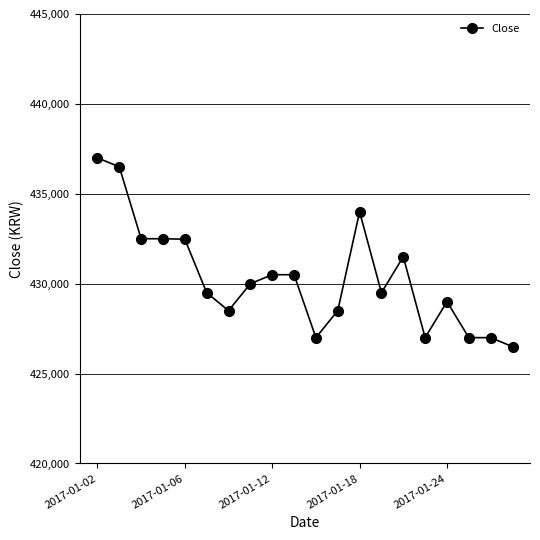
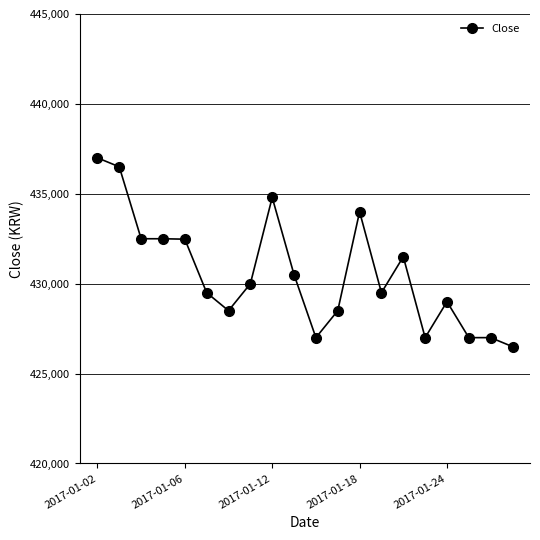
2017-01-12: 430,500 -> 434,800
